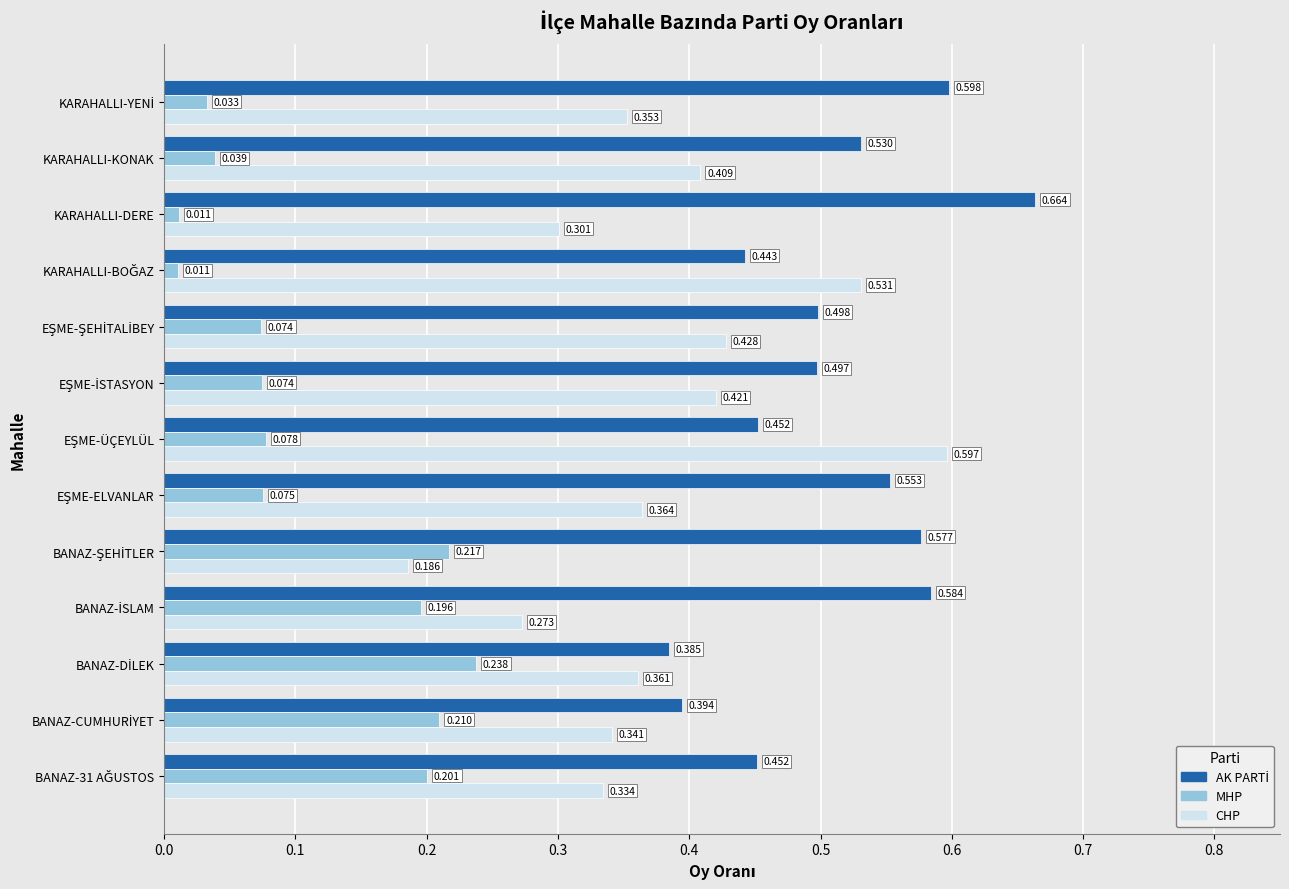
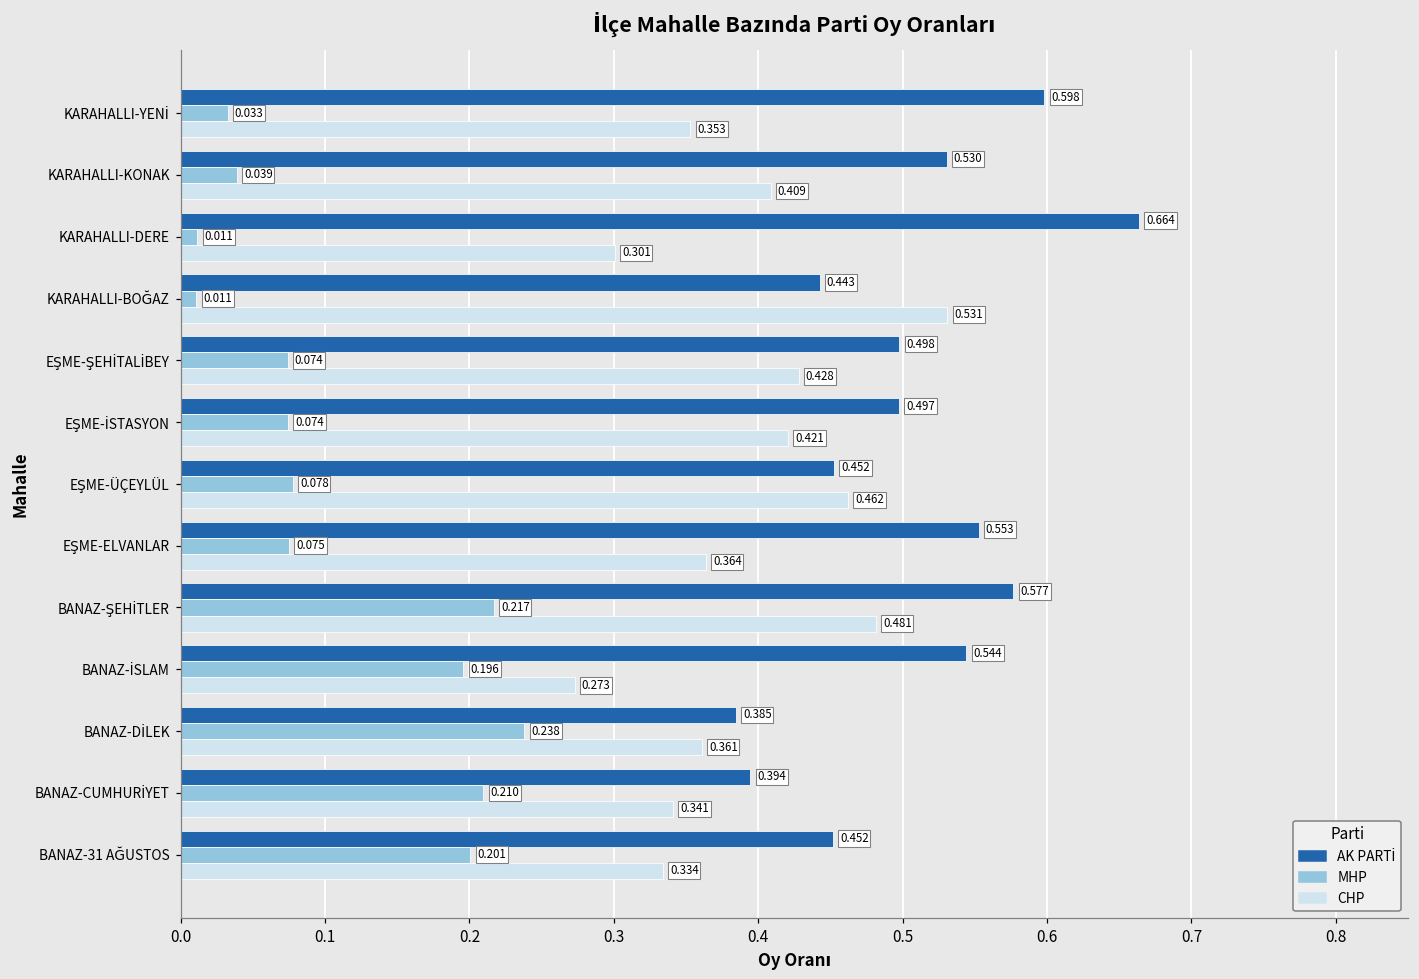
CHP, EŞME-ÜÇEYLÜL: 0.597 -> 0.462
CHP, BANAZ-ŞEHİTLER: 0.186 -> 0.481
AK PARTİ, BANAZ-İSLAM: 0.584 -> 0.544
